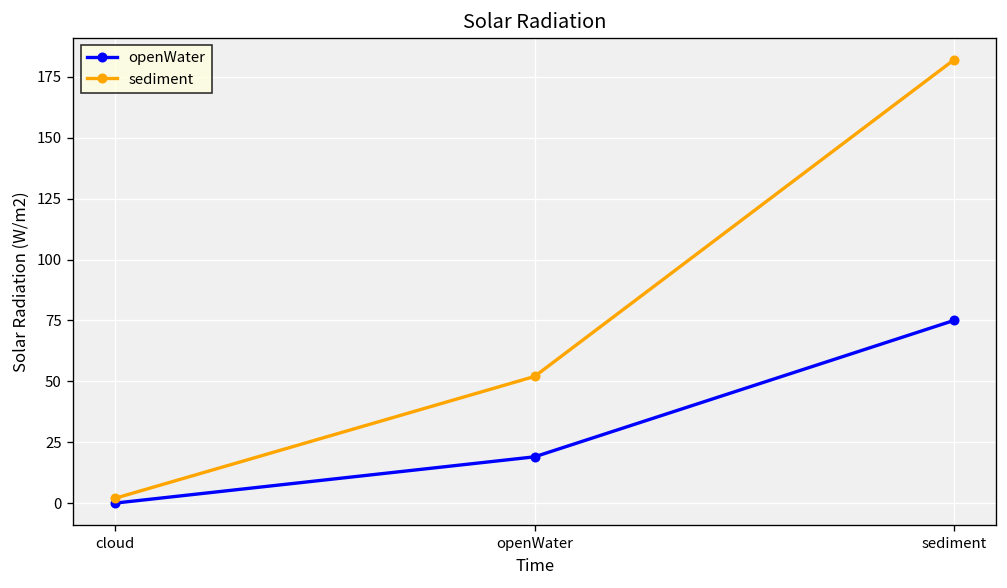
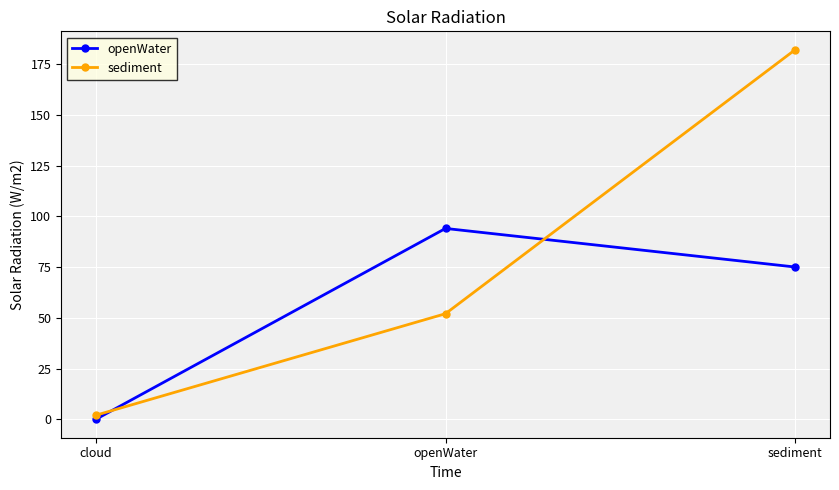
openWater, openWater: 19 -> 94
